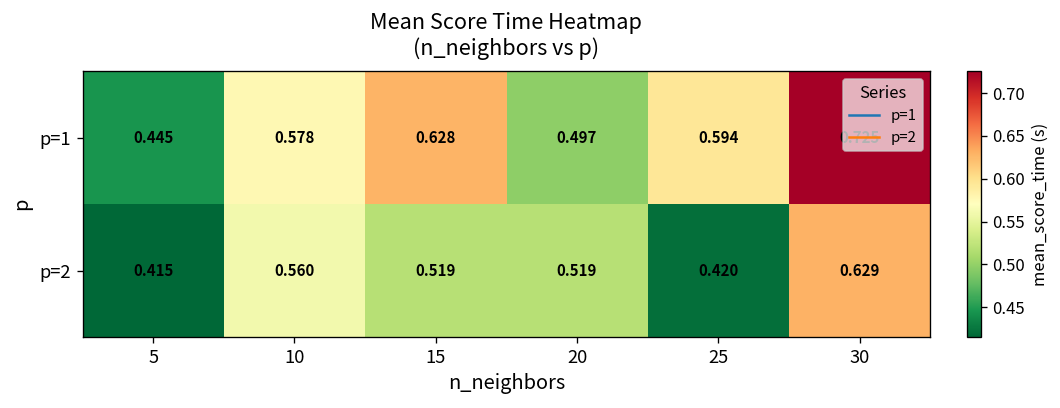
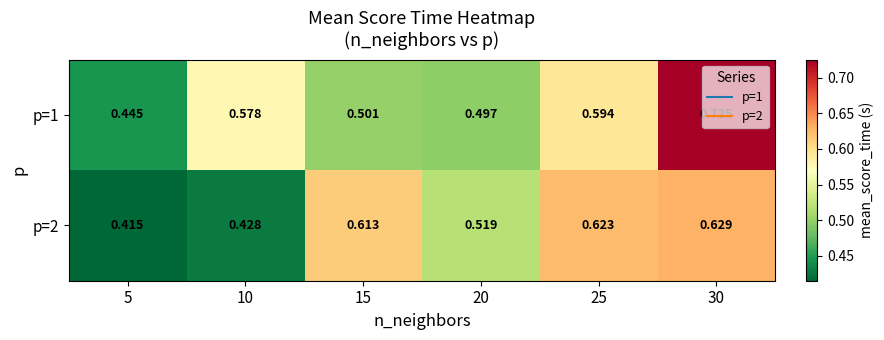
p=1, 15: 0.628 -> 0.501
p=2, 10: 0.560 -> 0.428
p=2, 15: 0.519 -> 0.613
p=2, 25: 0.420 -> 0.623
